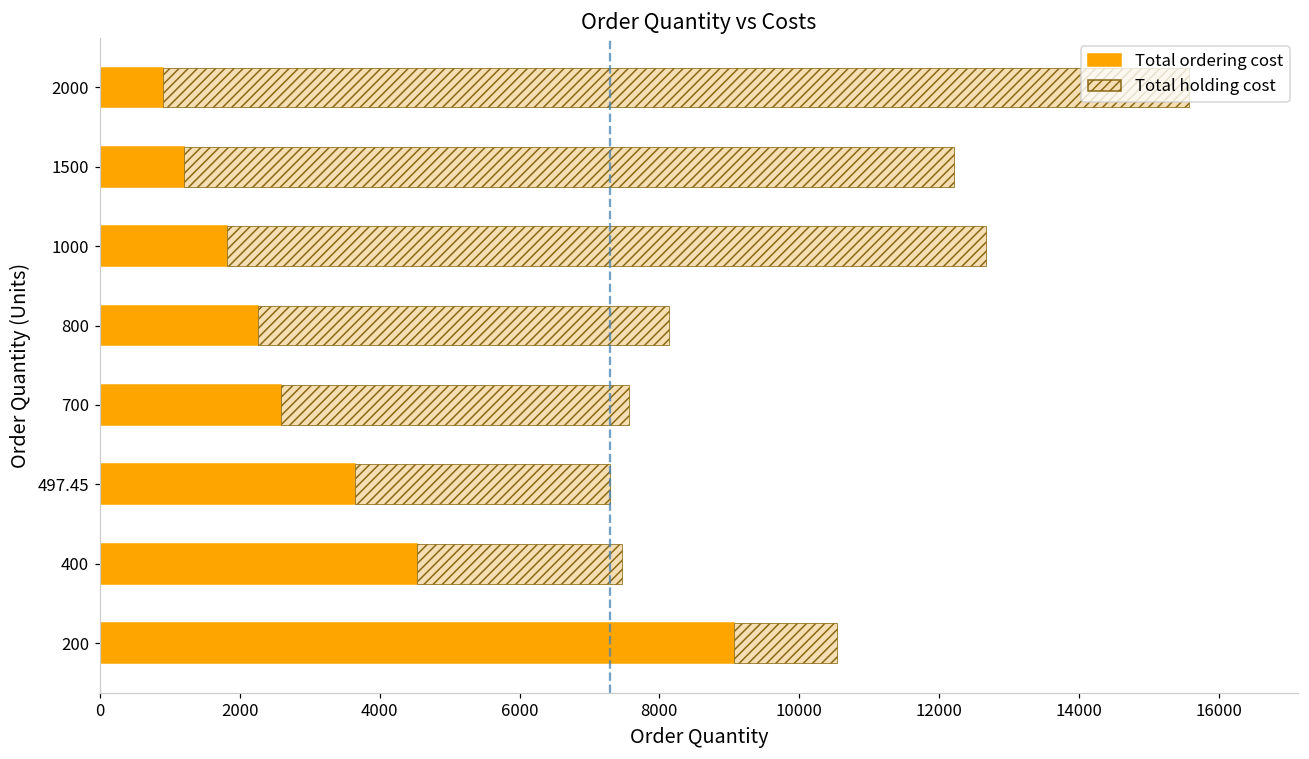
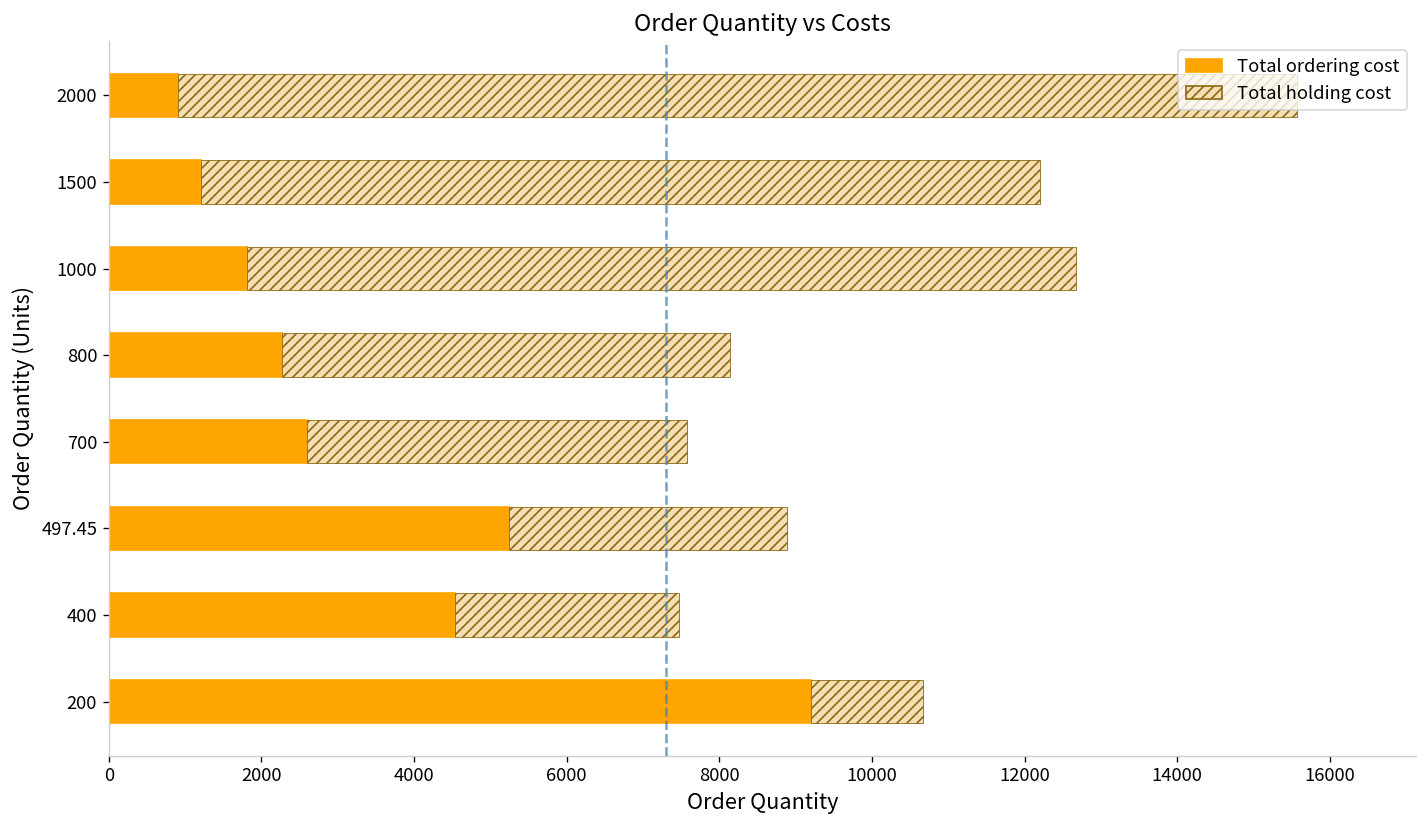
Total ordering cost, 497.45: 3600 -> 5200
Total ordering cost, 200: 9100 -> 9200
